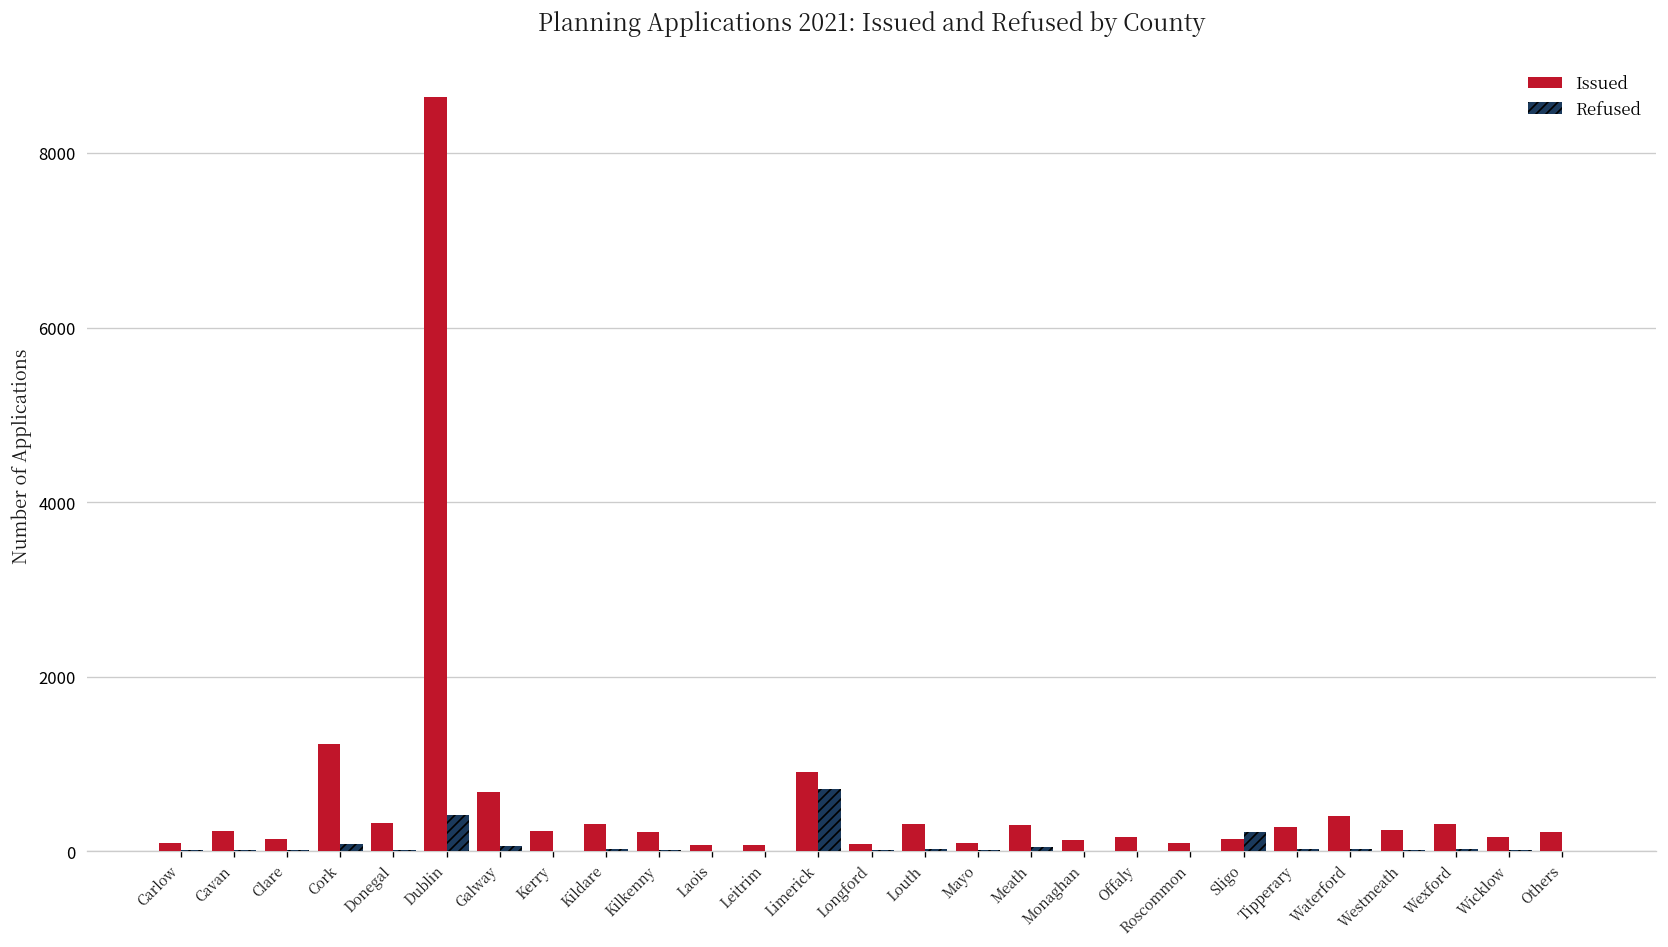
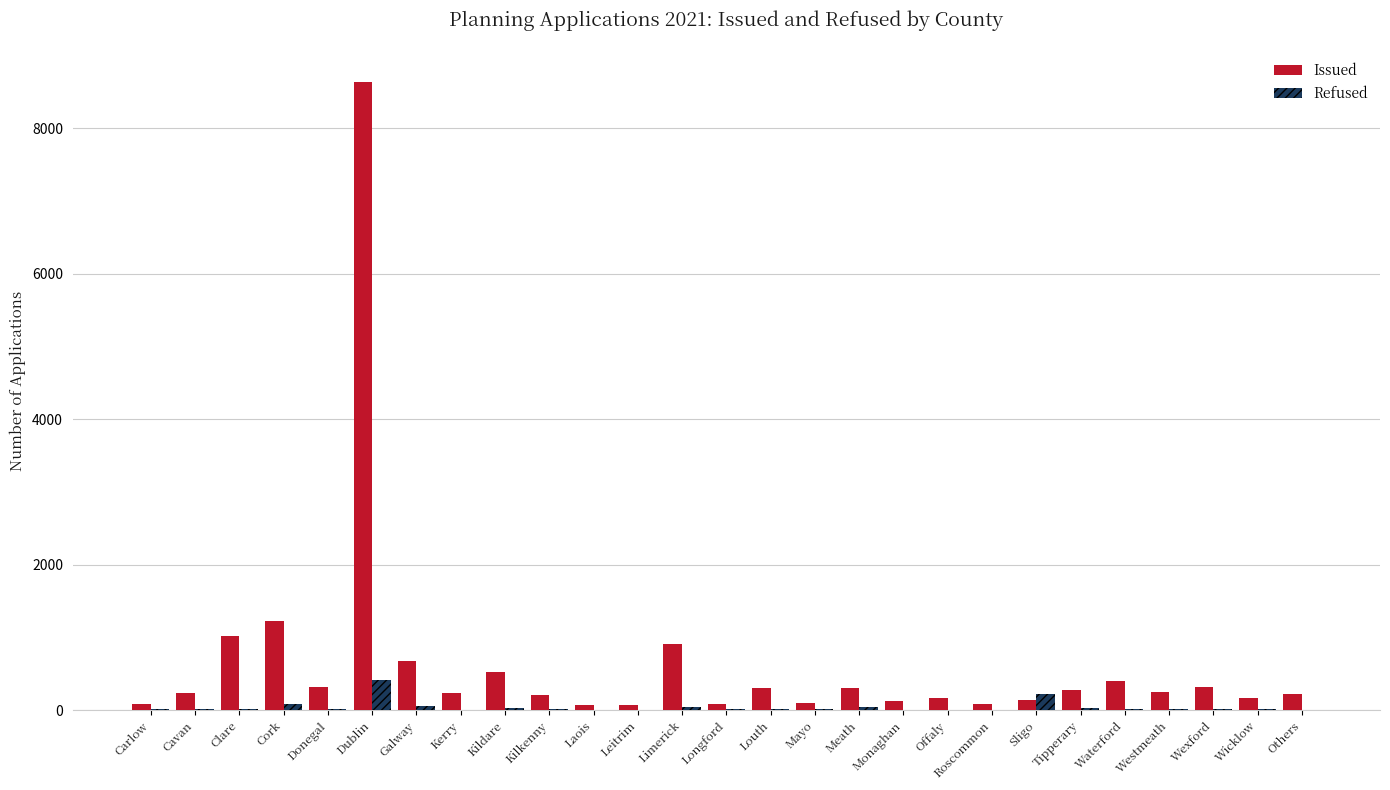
Issued, Clare: 100 -> 1000
Issued, Kildare: 300 -> 500
Refused, Limerick: 700 -> 100
